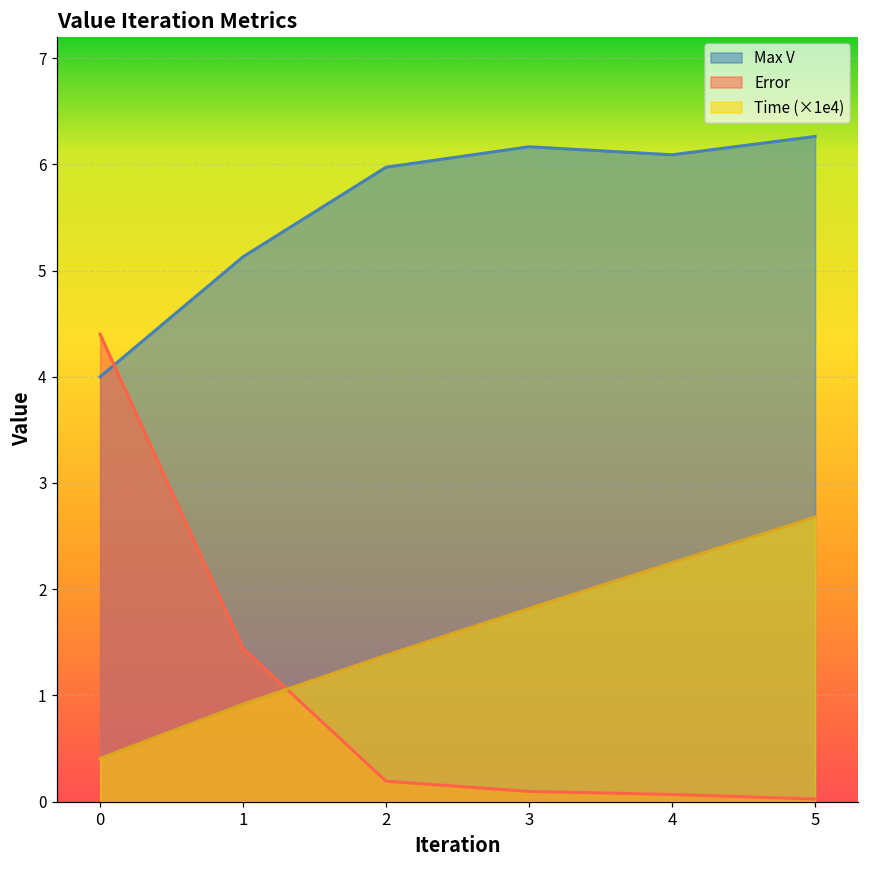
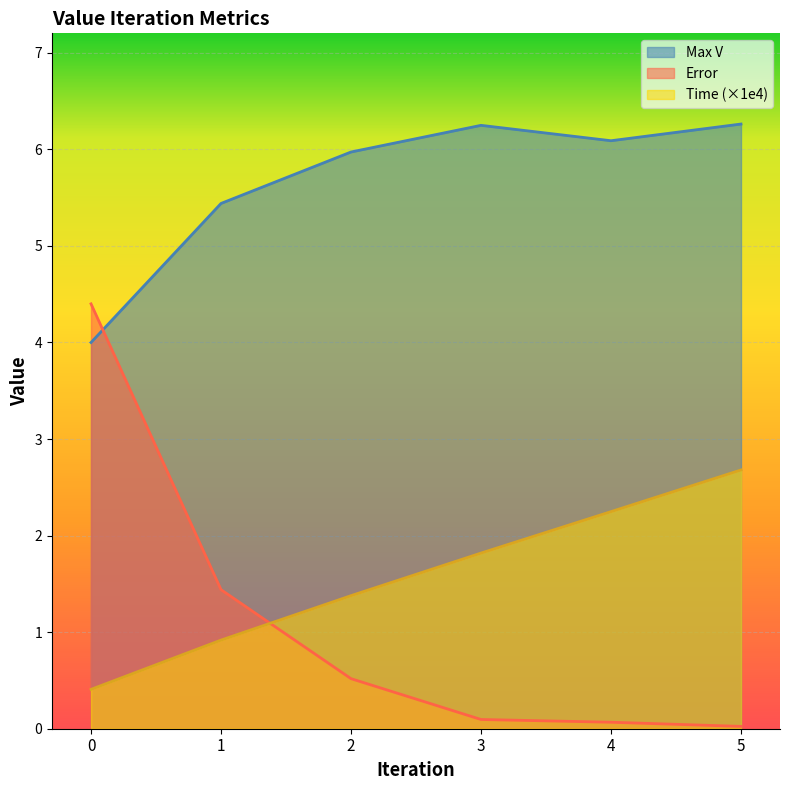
Max V, 1: 5.1 -> 5.4
Error, 2: 0.2 -> 0.5
Max V, 3: 6.17 -> 6.25
